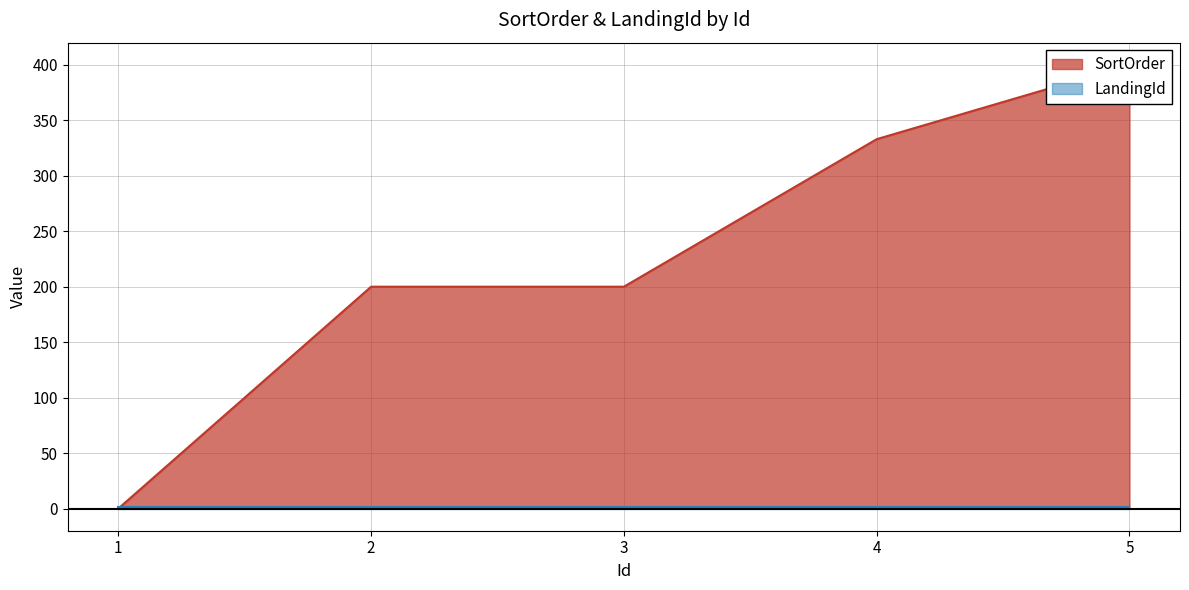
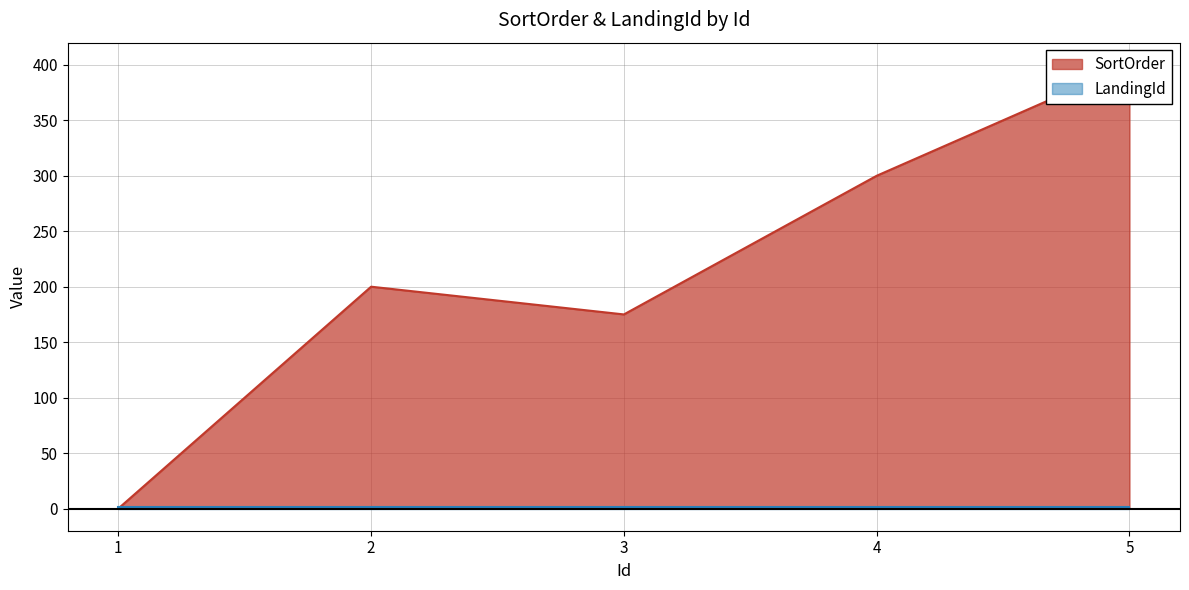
SortOrder, 3: 200 -> 175
SortOrder, 4: 333 -> 300
